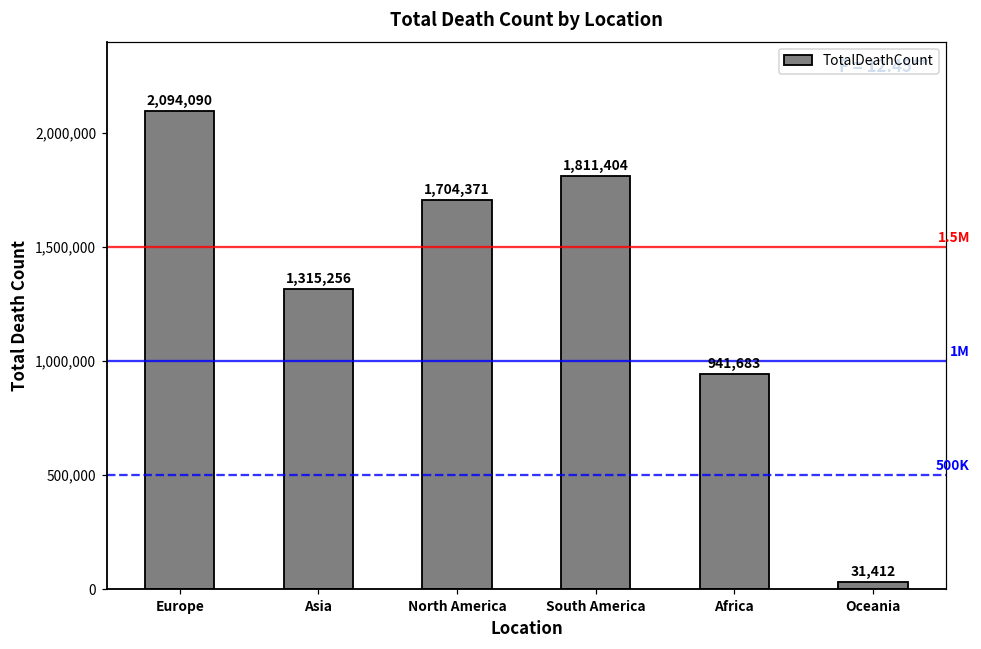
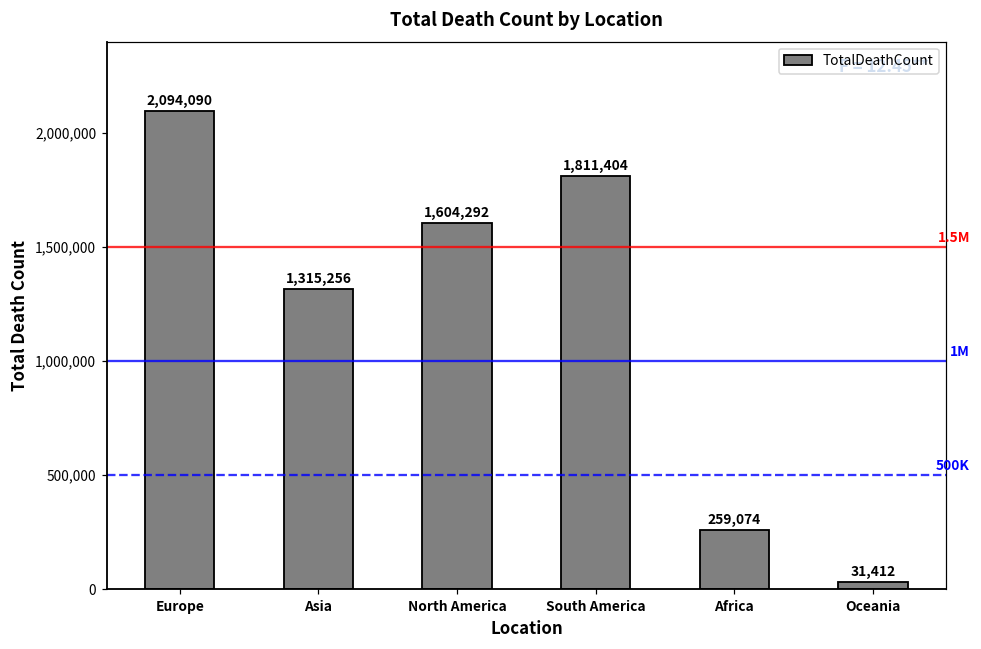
North America: 1,704,371 -> 1,604,292
Africa: 941,683 -> 259,074
